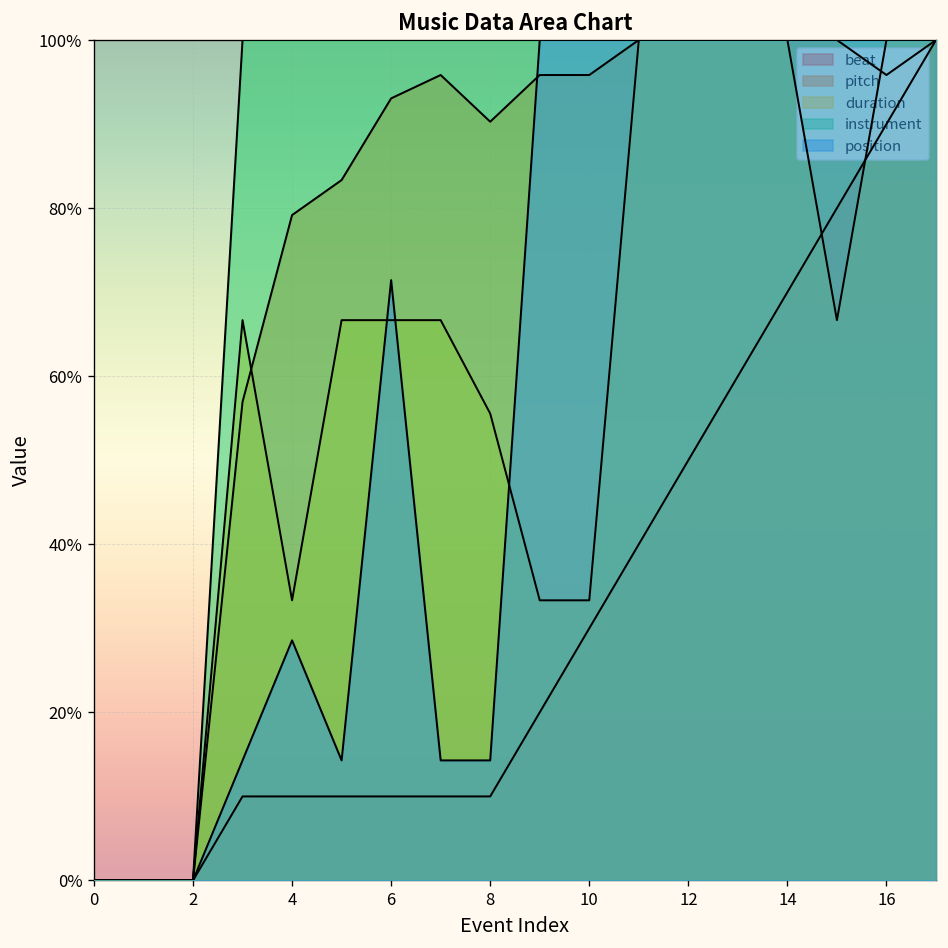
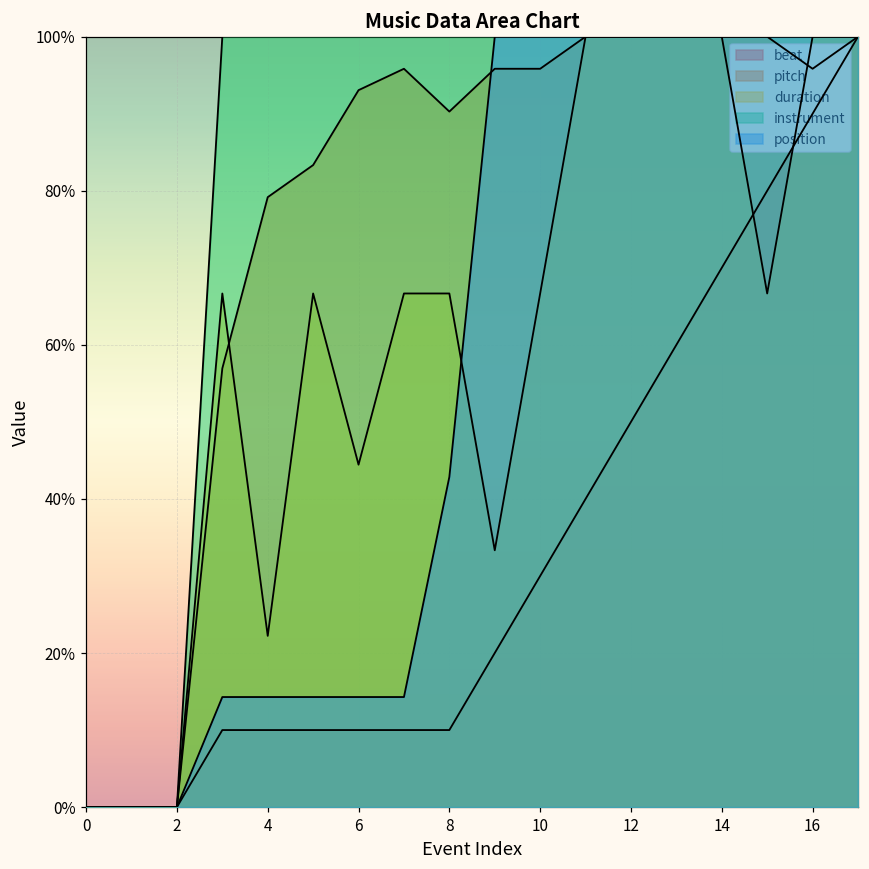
duration, 4: 33% -> 22%
position, 4: 29% -> 14%
duration, 6: 67% -> 44%
position, 6: 71% -> 14%
duration, 8: 56% -> 67%
position, 8: 14% -> 43%
duration, 10: 33% -> 67%
